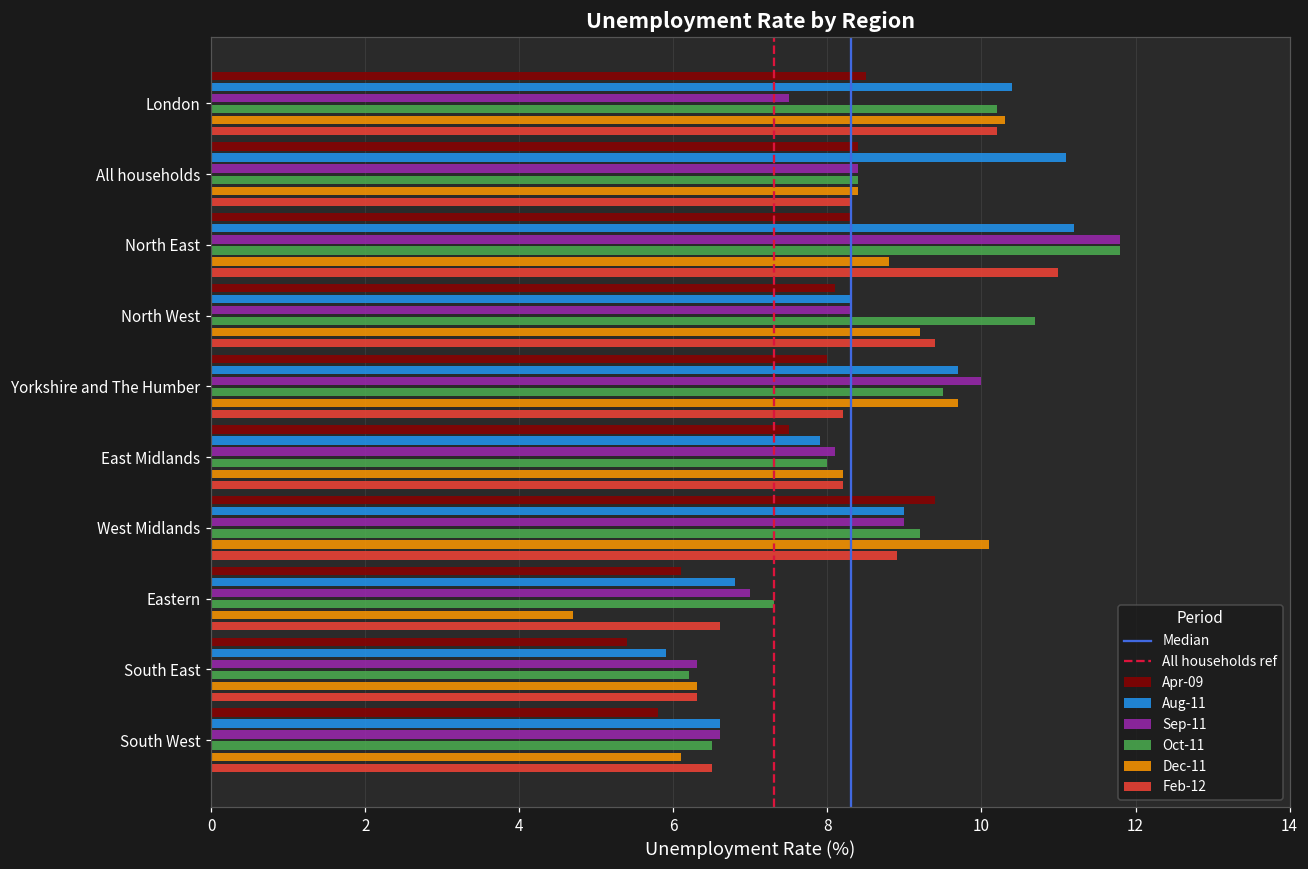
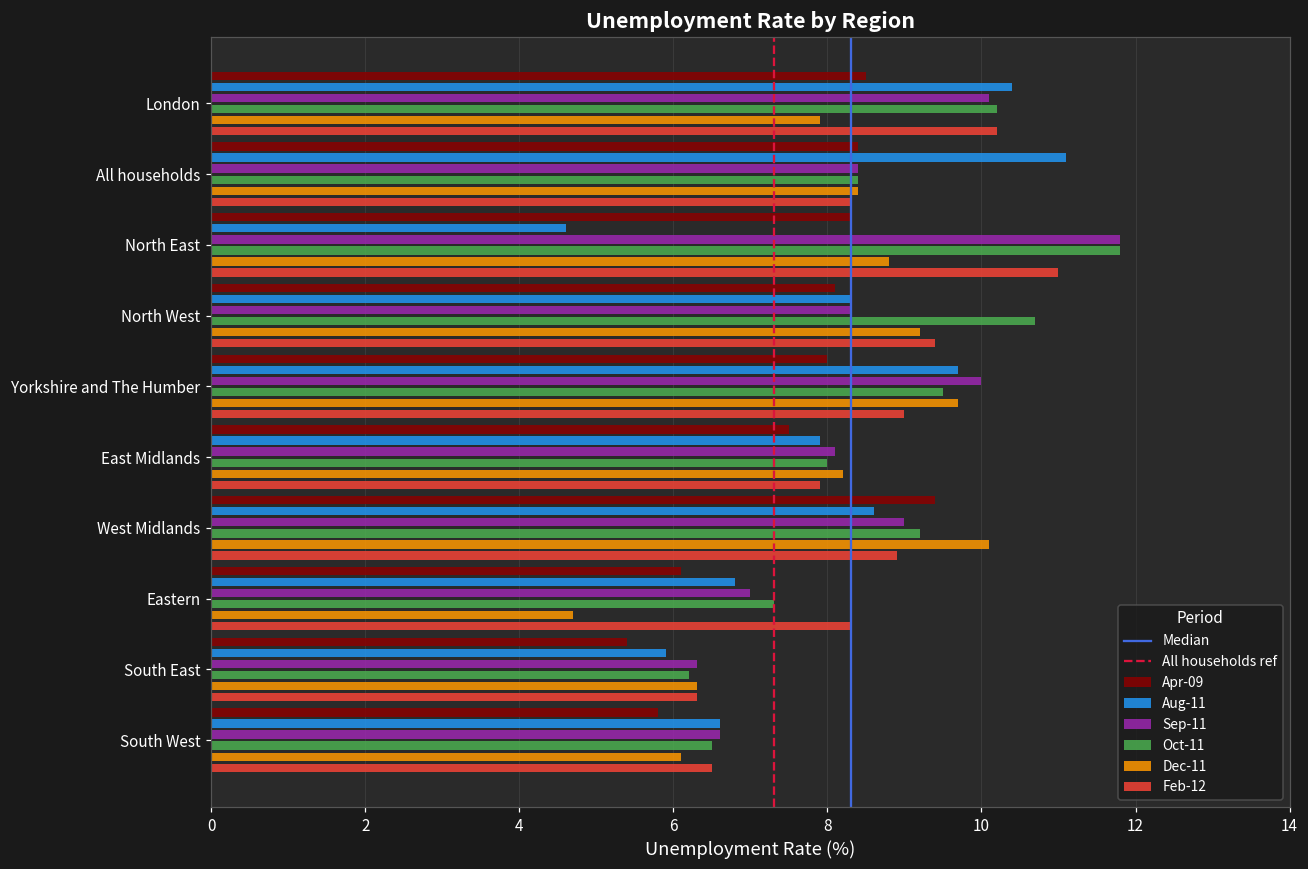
Sep-11, London: 7.5 -> 10.1
Dec-11, London: 10.3 -> 7.9
Aug-11, North East: 11.2 -> 4.6
Feb-12, Yorkshire and The Humber: 8.2 -> 9.0
Feb-12, East Midlands: 8.2 -> 7.9
Aug-11, West Midlands: 9.0 -> 8.6
Feb-12, Eastern: 6.6 -> 8.3
